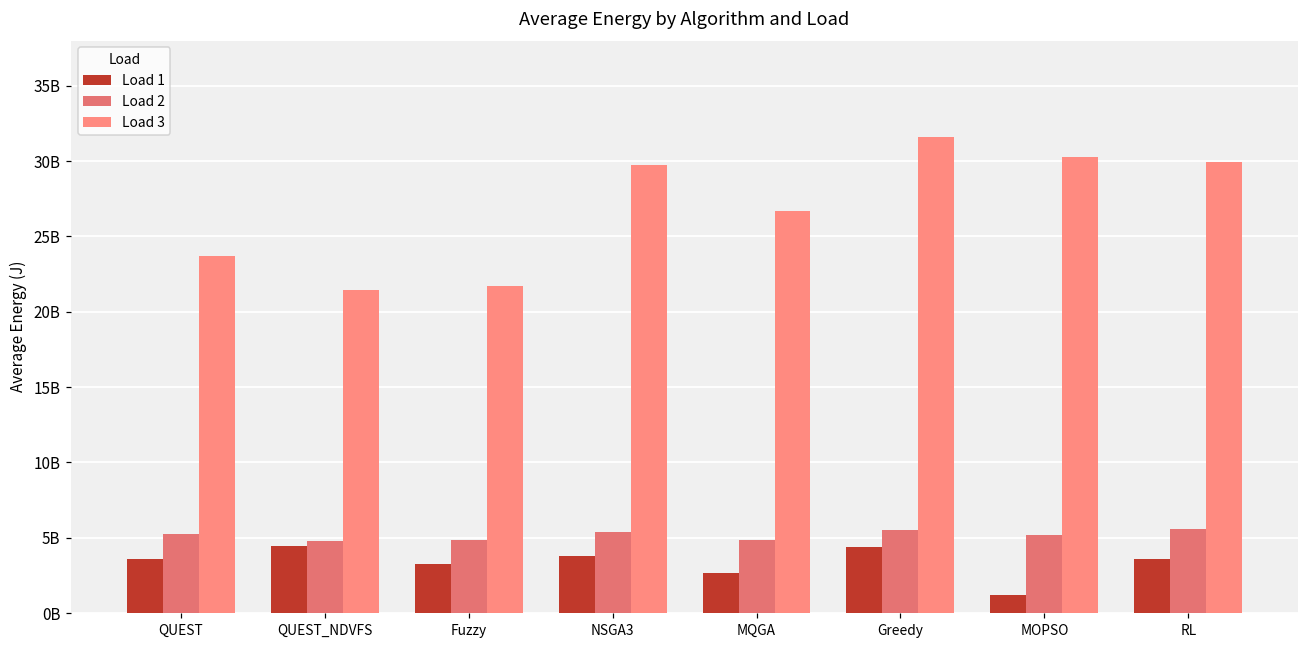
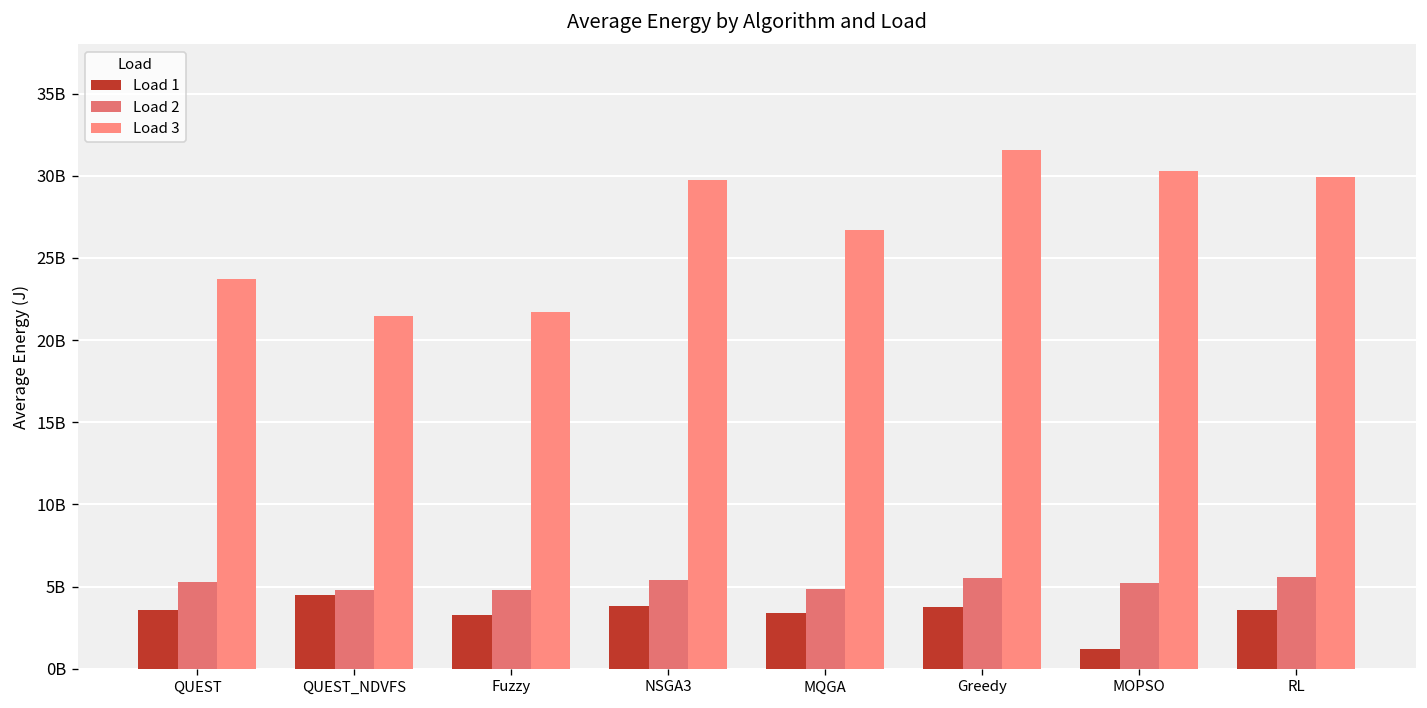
Load 1, MQGA: 2700000000 -> 3400000000
Load 1, Greedy: 4400000000 -> 3800000000
